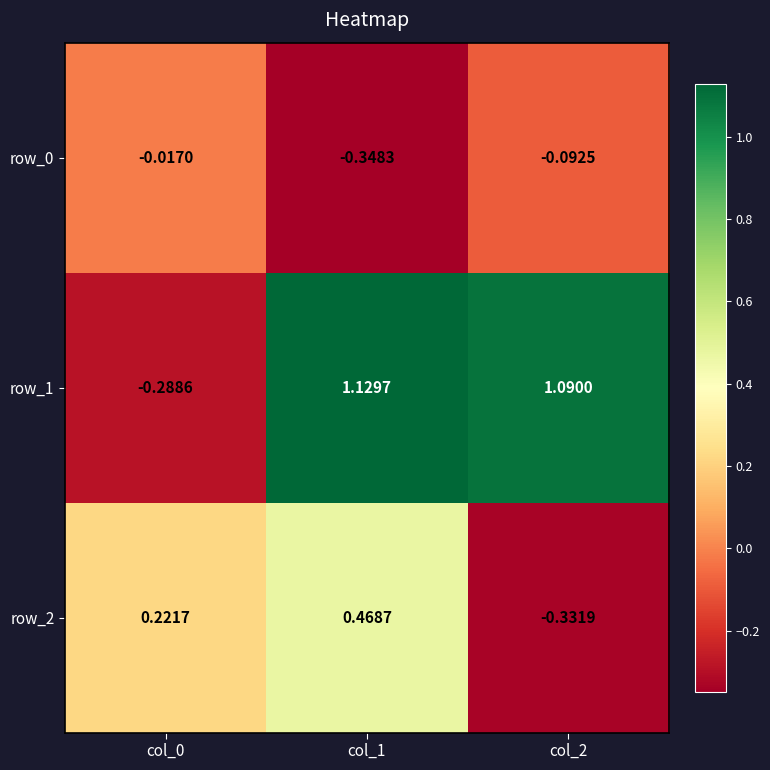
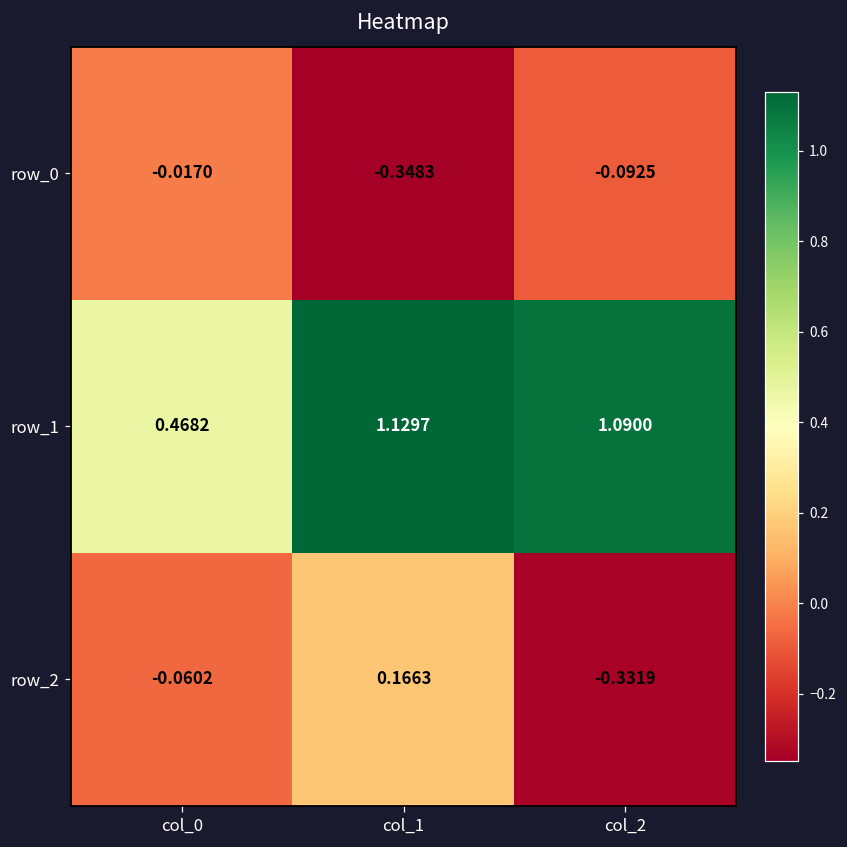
row_1, col_0: -0.2886 -> 0.4682
row_2, col_0: 0.2217 -> -0.0602
row_2, col_1: 0.4687 -> 0.1663
